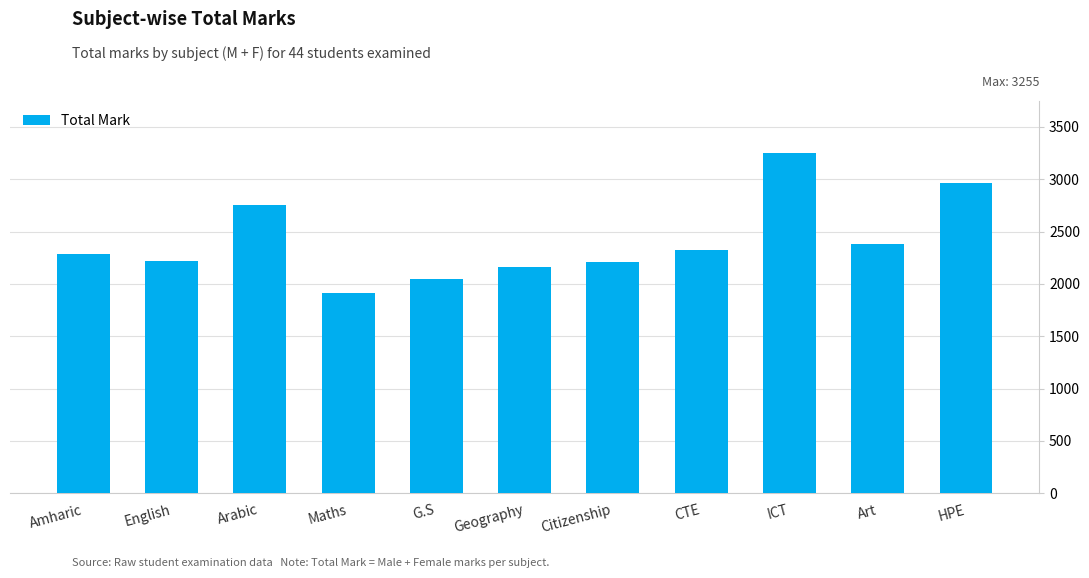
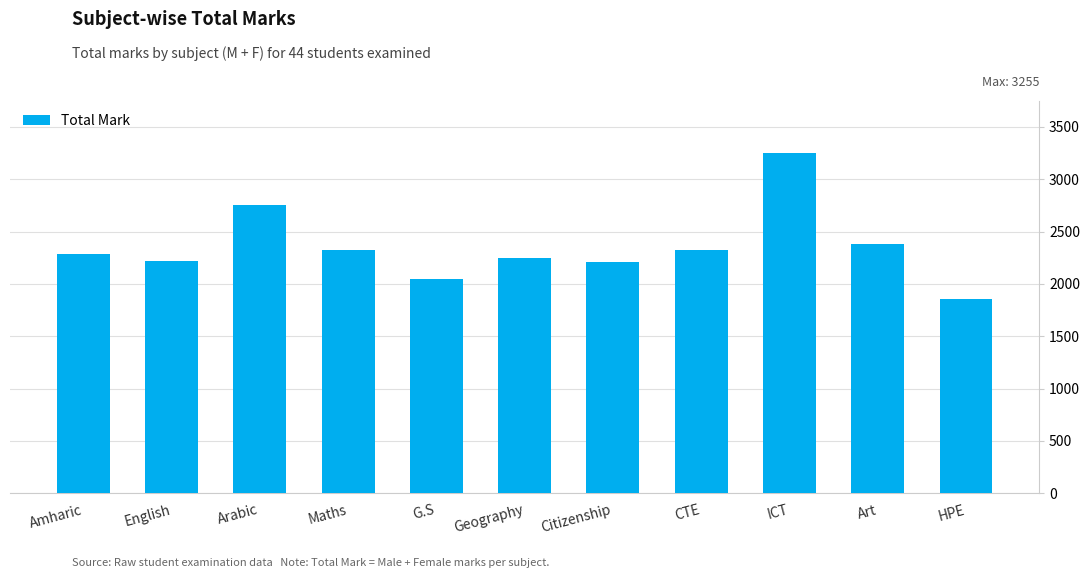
Maths: 1920 -> 2330
Geography: 2160 -> 2250
HPE: 2960 -> 1850
